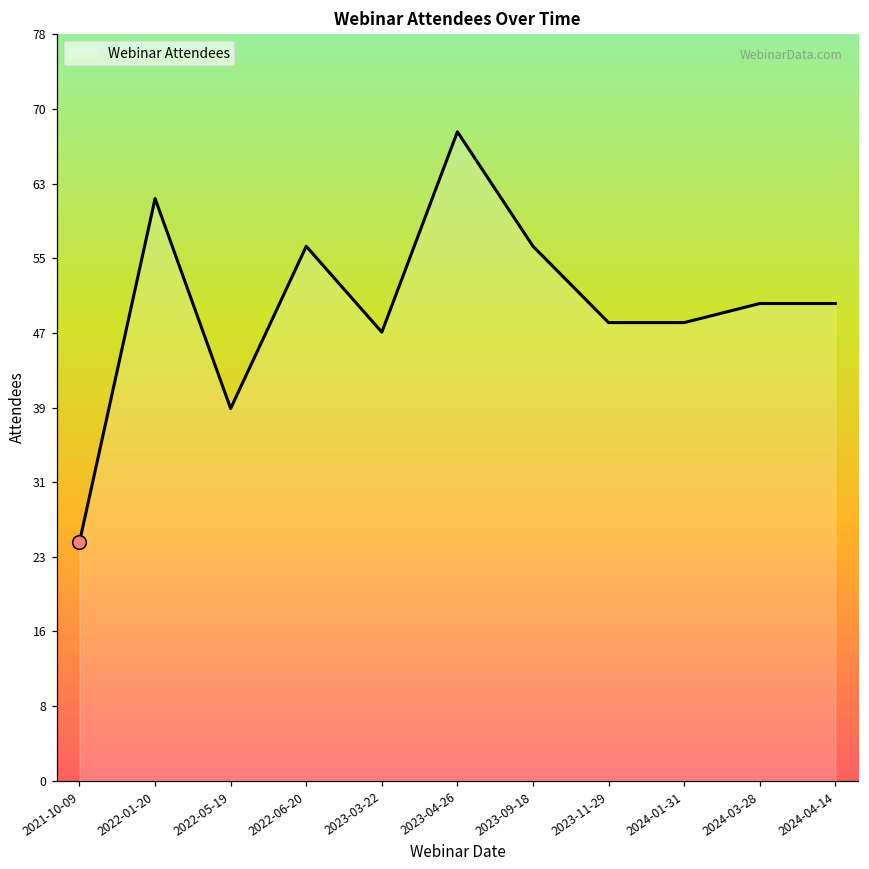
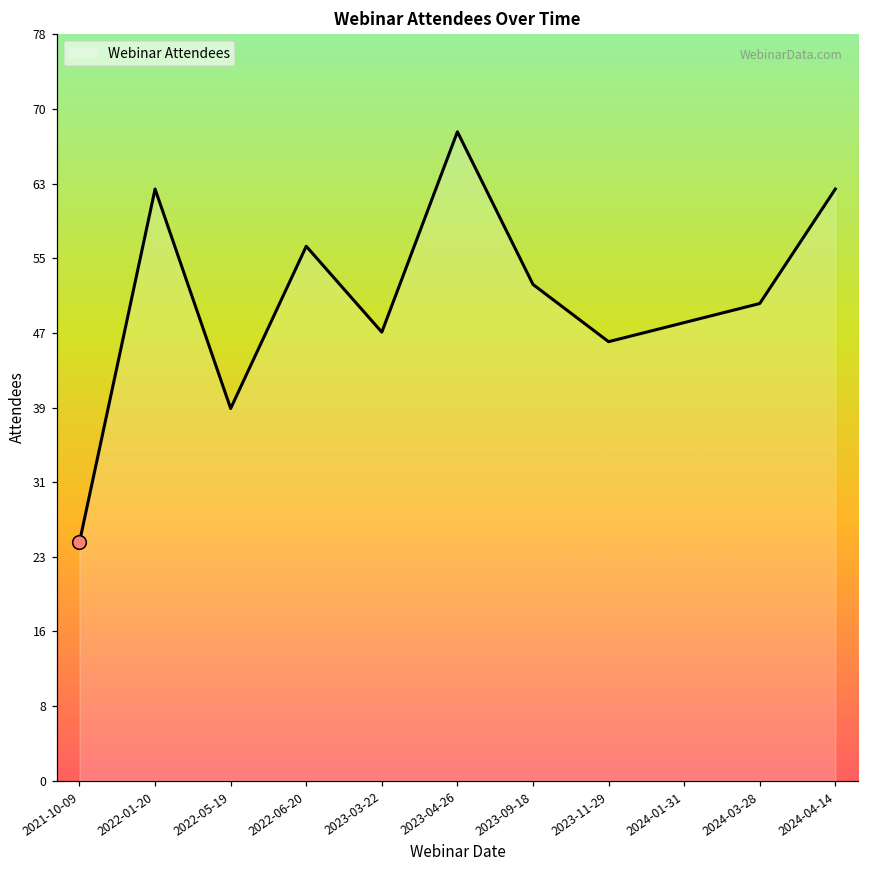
Webinar Attendees, 2022-01-20: 61 -> 62
Webinar Attendees, 2023-09-18: 56 -> 52
Webinar Attendees, 2023-11-29: 48 -> 46
Webinar Attendees, 2024-04-14: 50 -> 62
